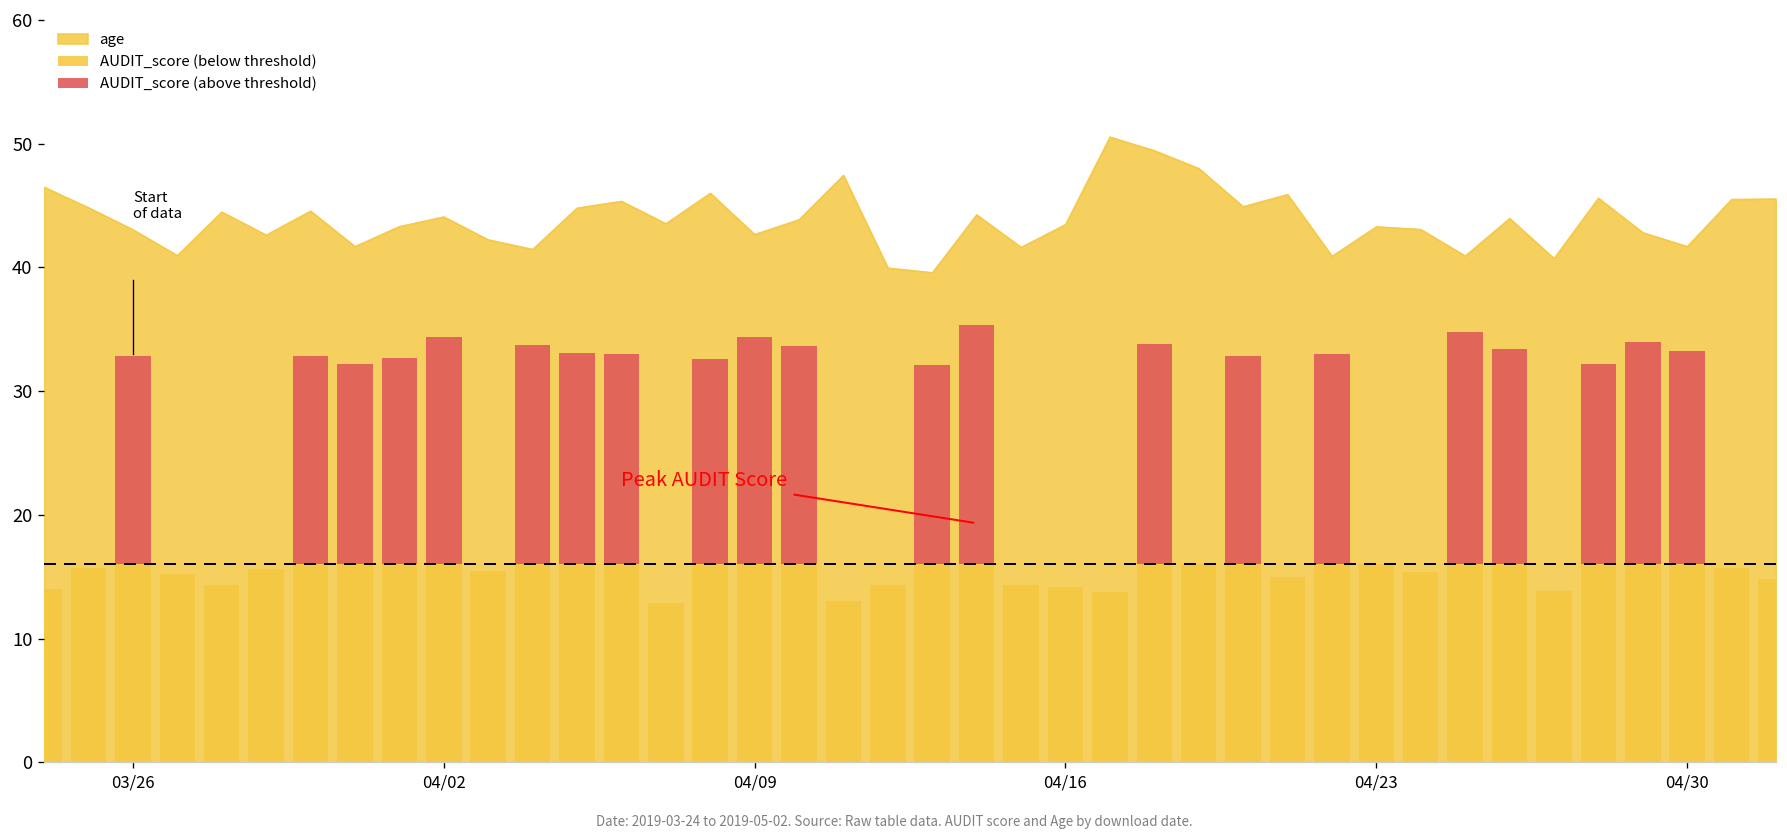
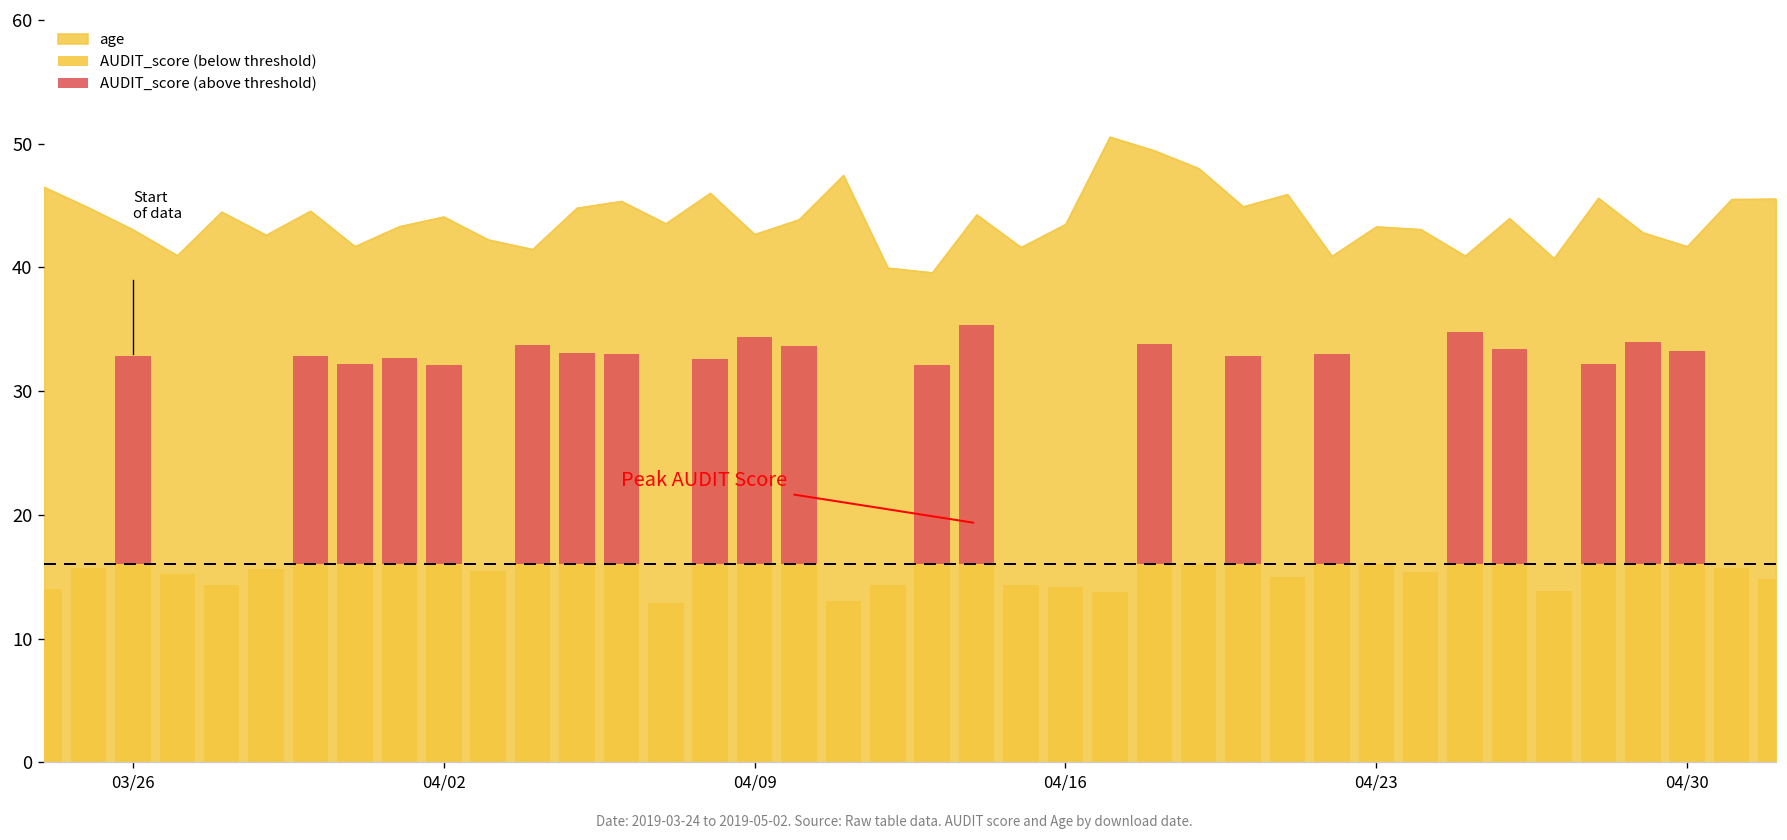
AUDIT_score (above threshold), 04/02: 18.4 -> 16.1
